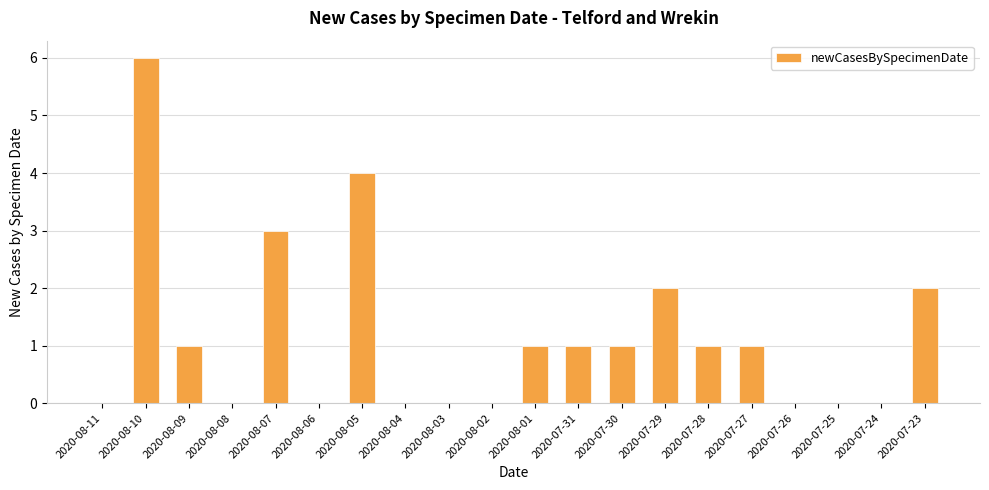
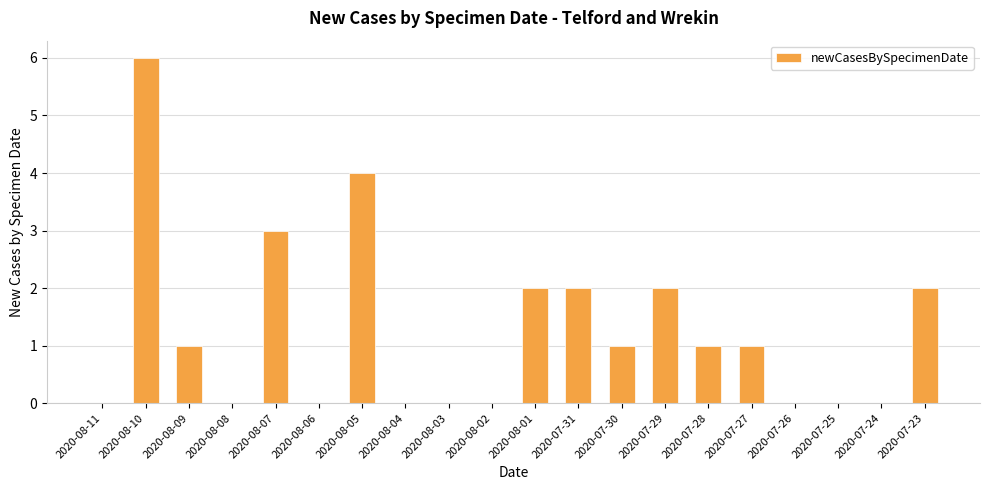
2020-08-01: 1 -> 2
2020-07-31: 1 -> 2
